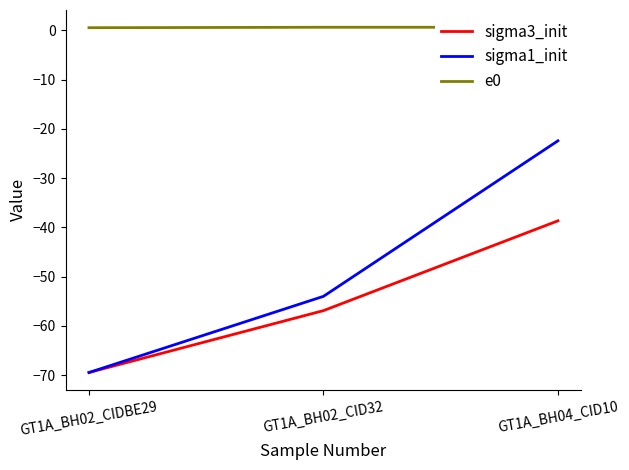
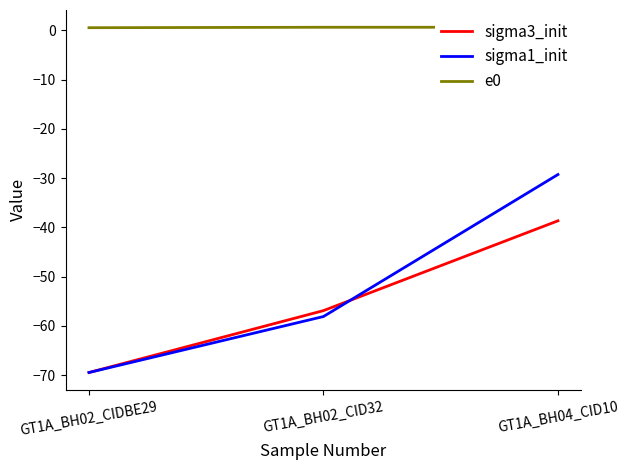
sigma1_init, GT1A_BH02_CID32: -54 -> -58
sigma1_init, GT1A_BH04_CID10: -22 -> -29
